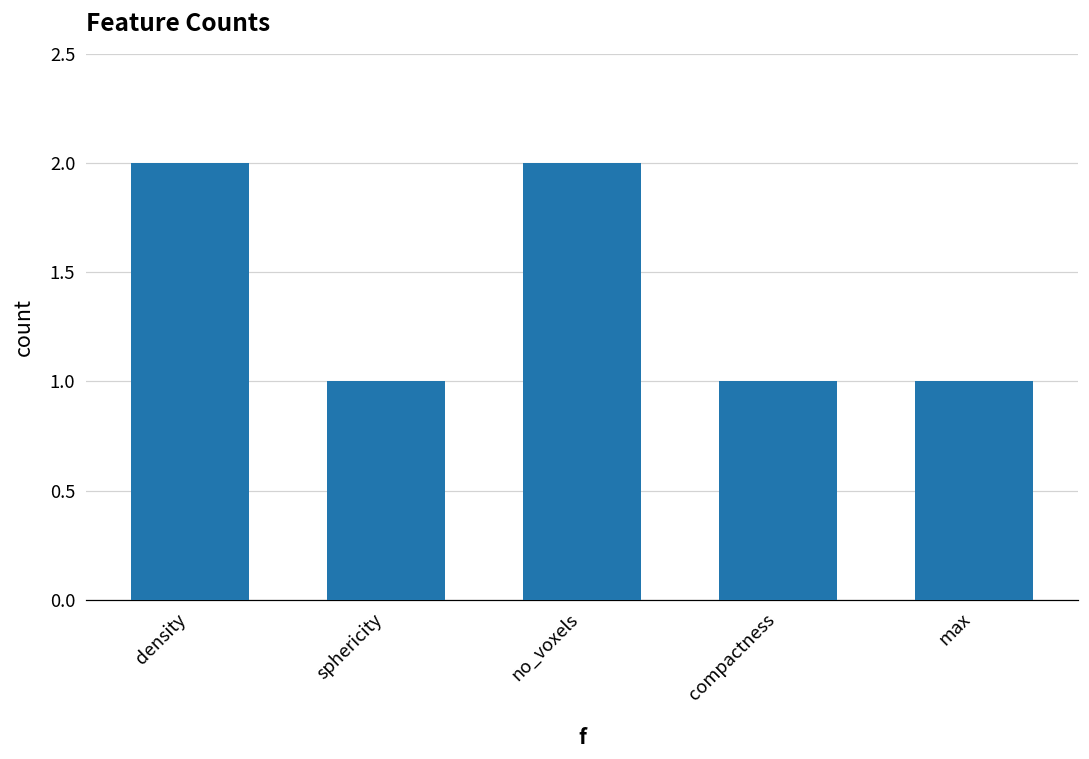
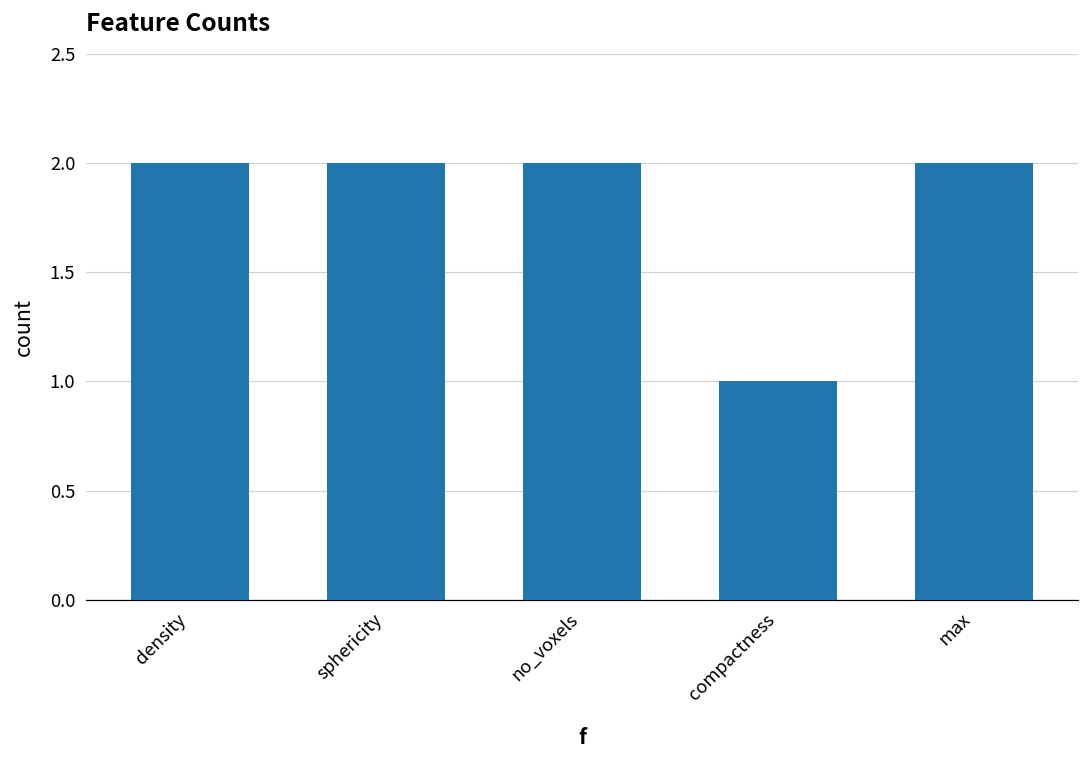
sphericity: 1 -> 2
max: 1 -> 2
